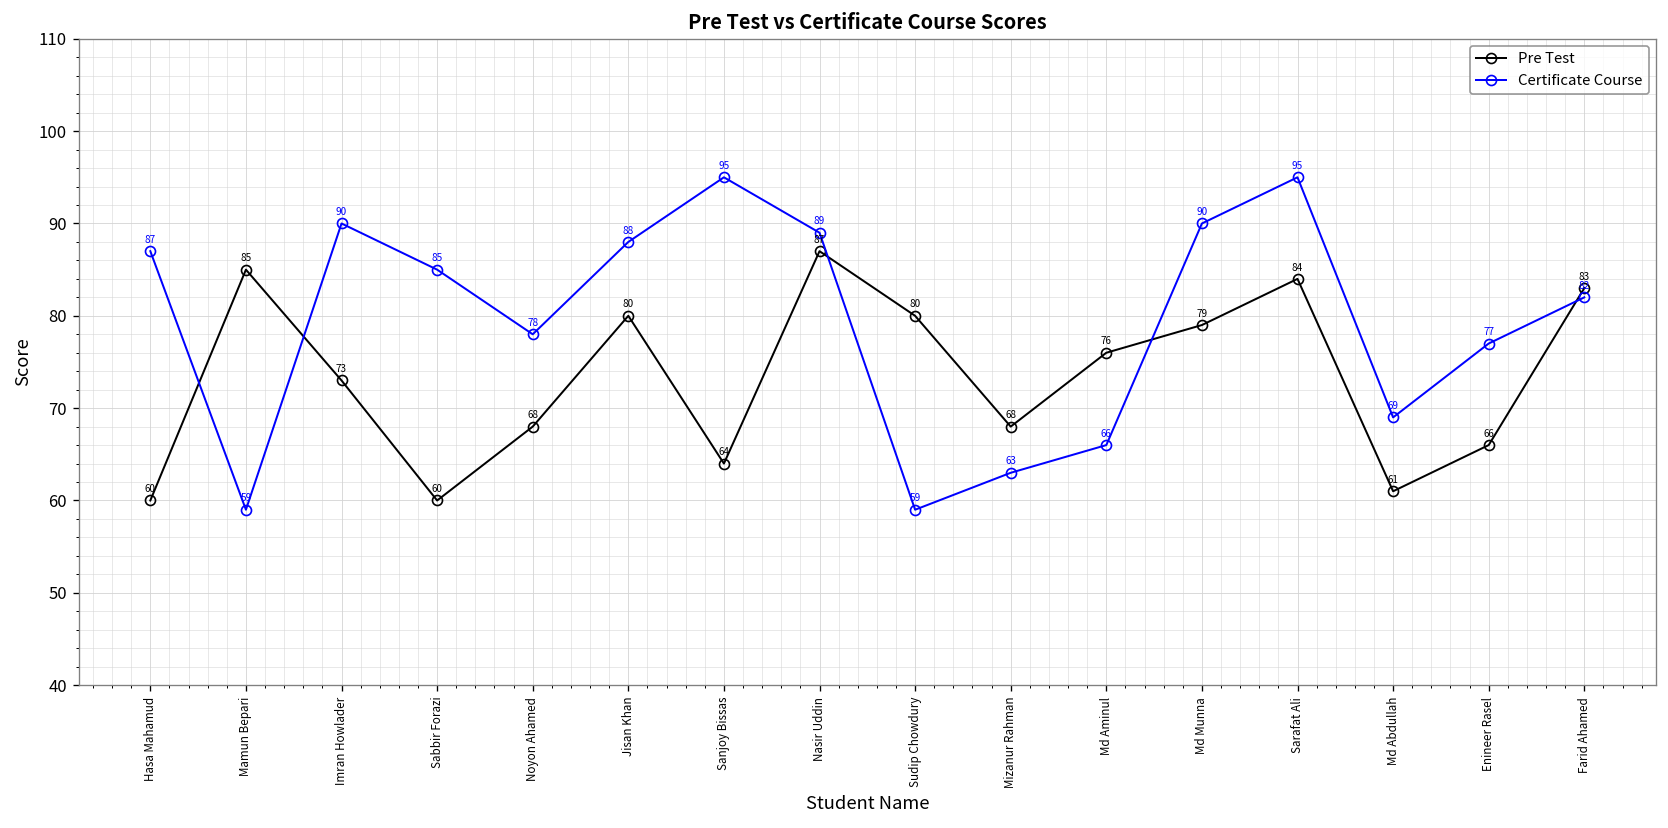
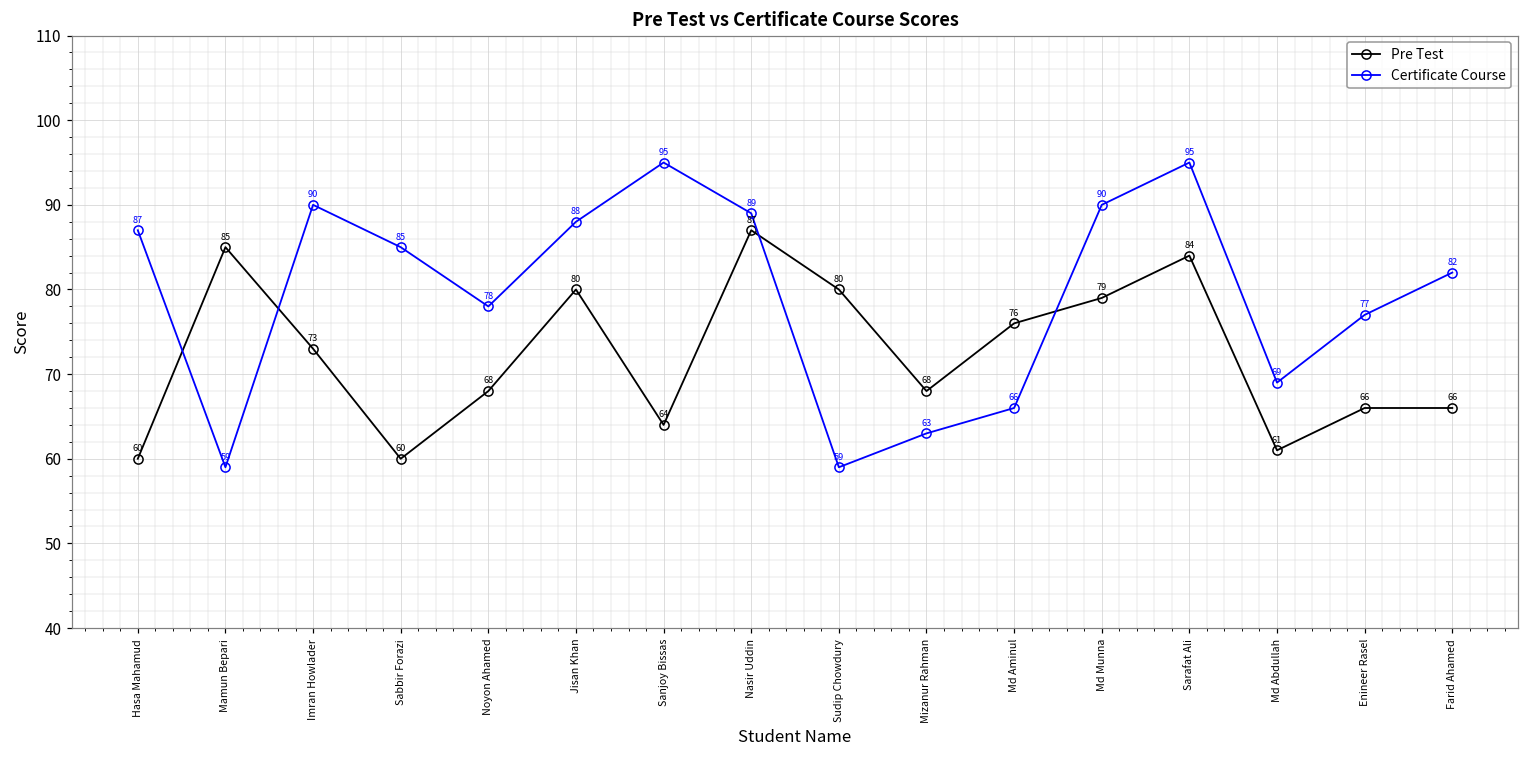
Pre Test, Farid Ahamed: 83 -> 66
